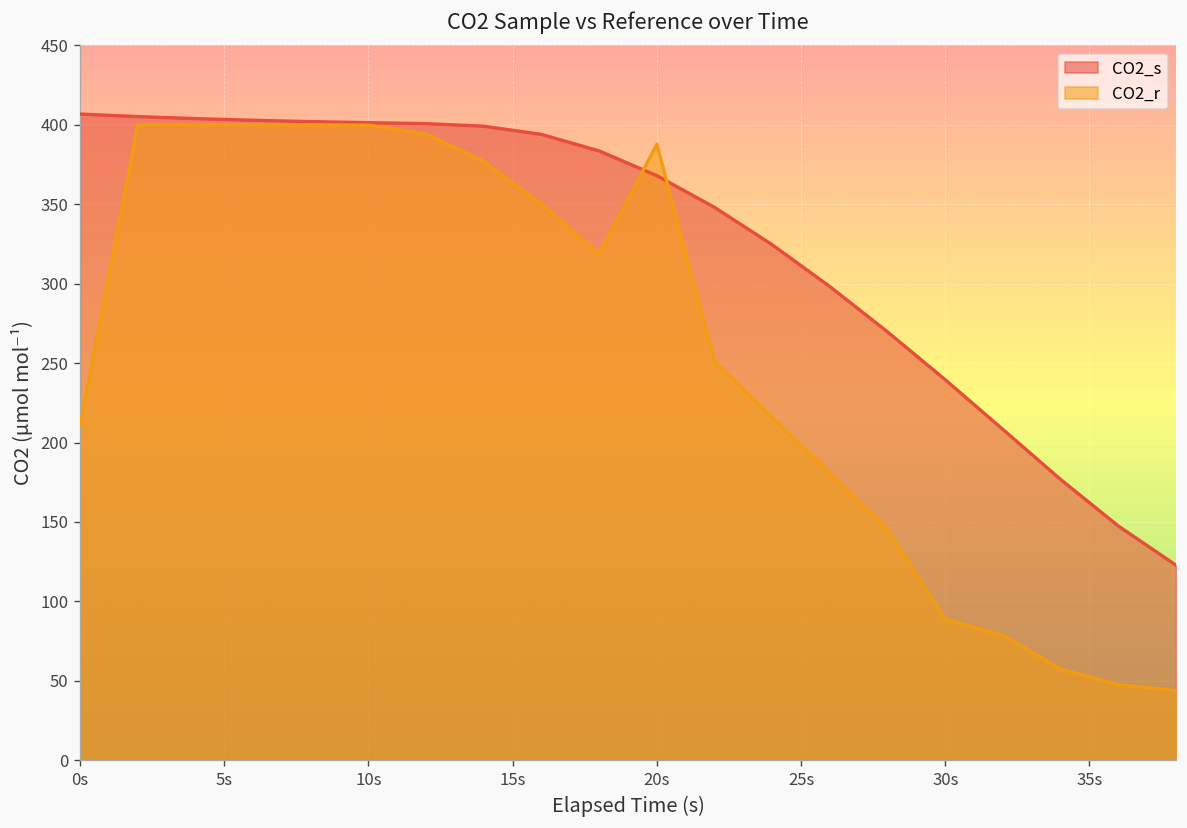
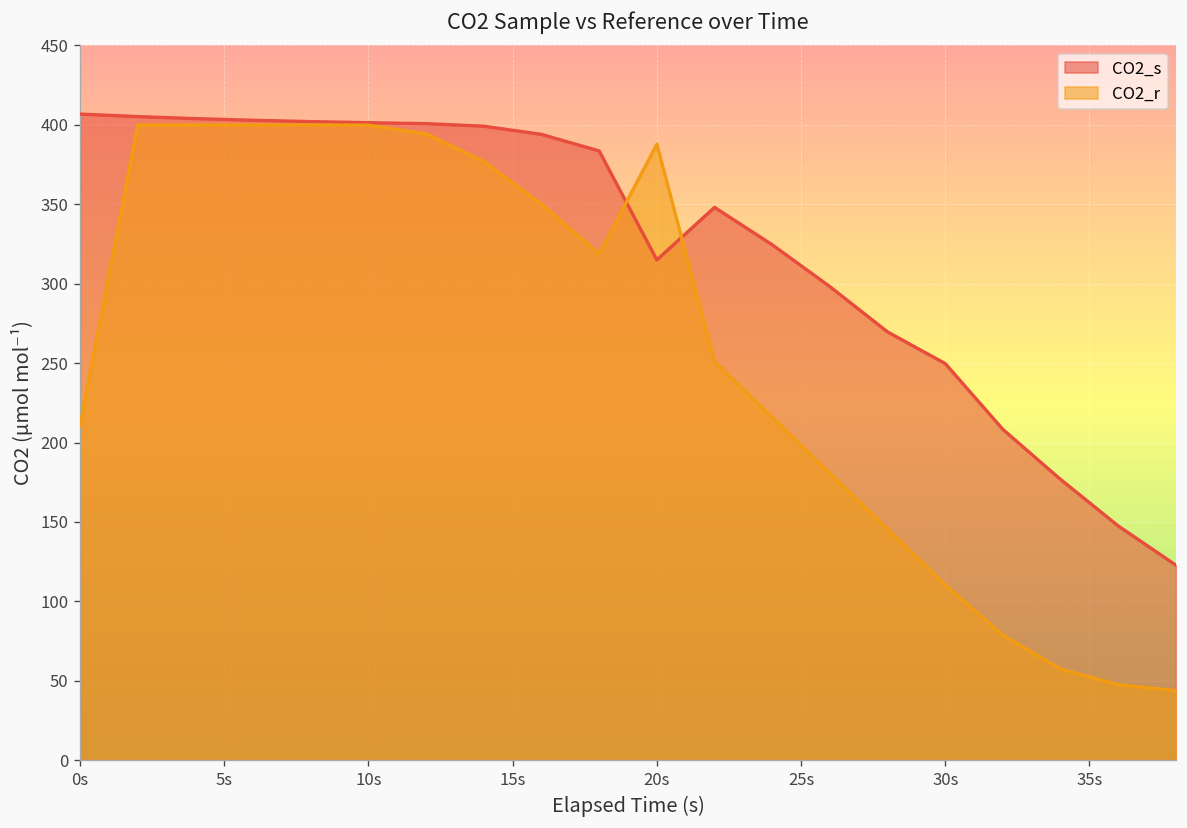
CO2_s, 20s: 368 -> 315
CO2_s, 30s: 240 -> 250
CO2_r, 30s: 89 -> 110
